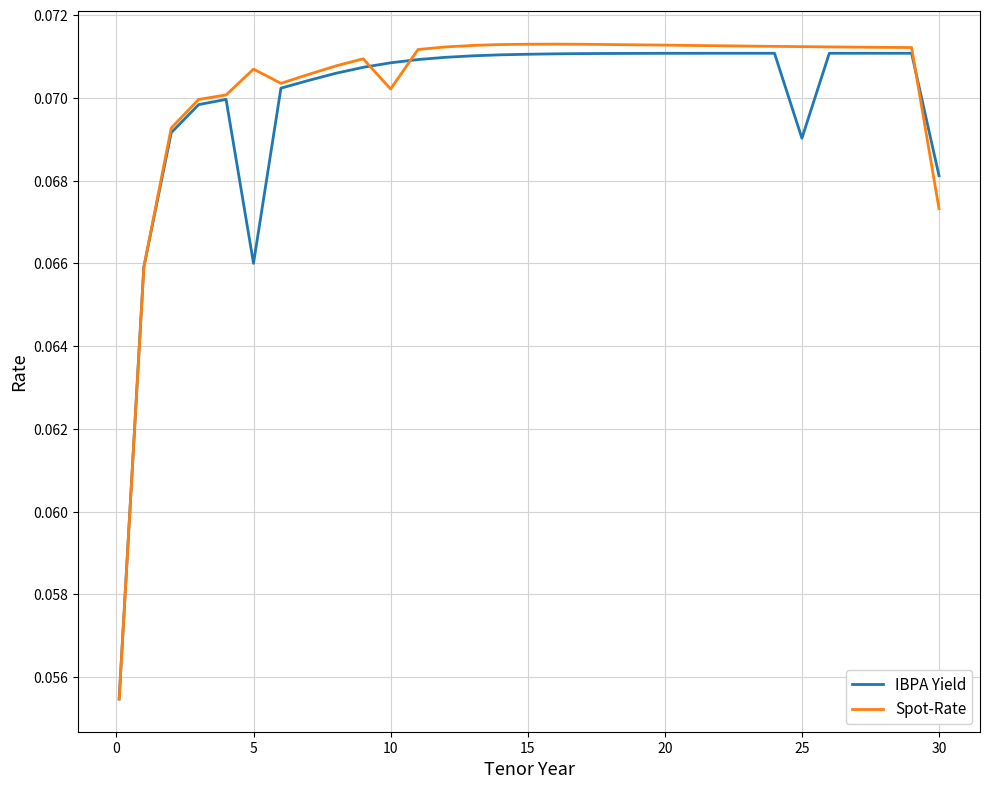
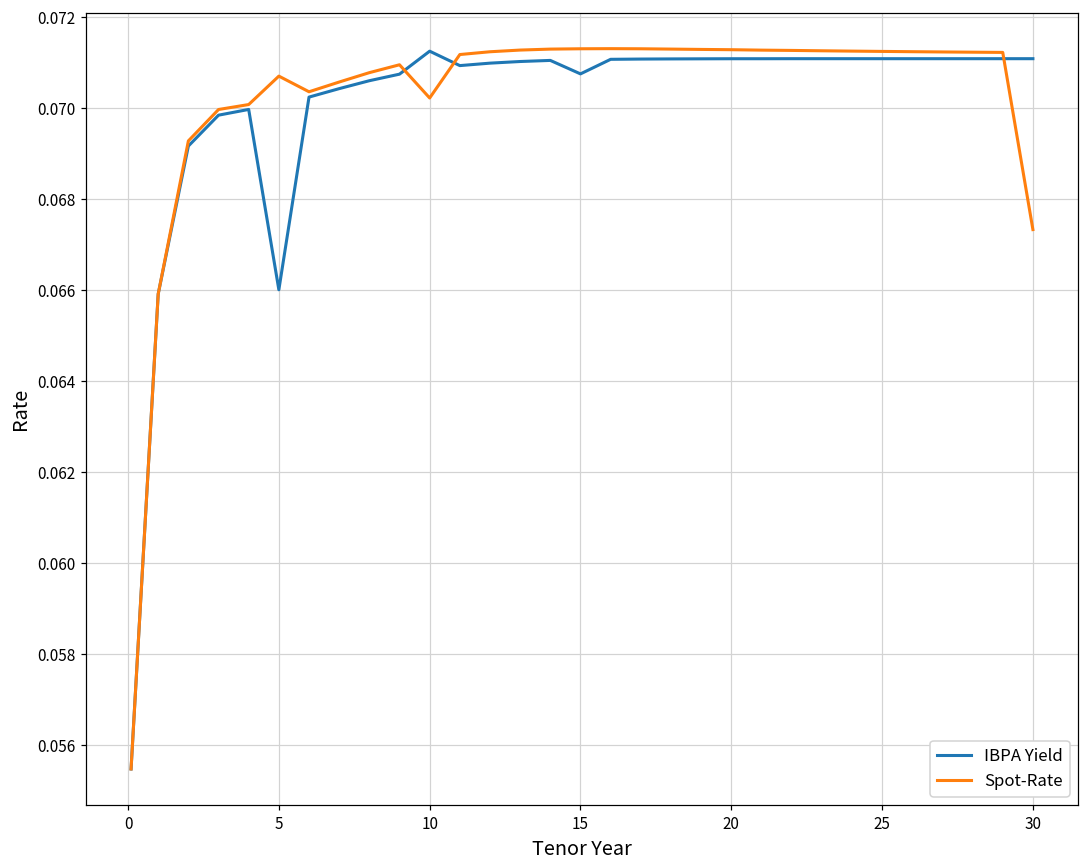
IBPA Yield, 10: 0.0708 -> 0.0712
IBPA Yield, 15: 0.0711 -> 0.0707
IBPA Yield, 25: 0.0690 -> 0.0711
IBPA Yield, 30: 0.0681 -> 0.0711
